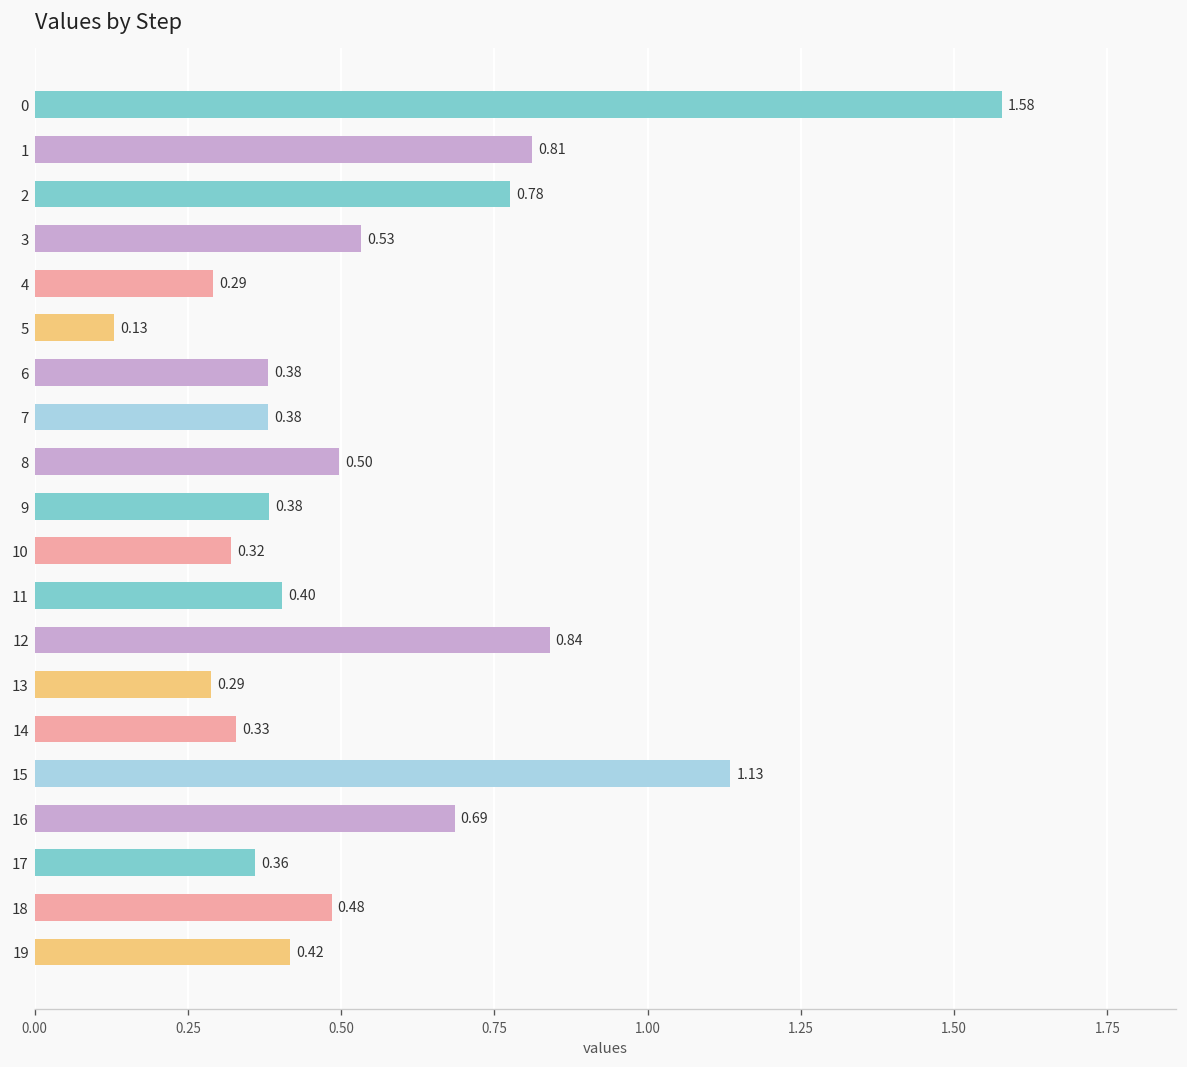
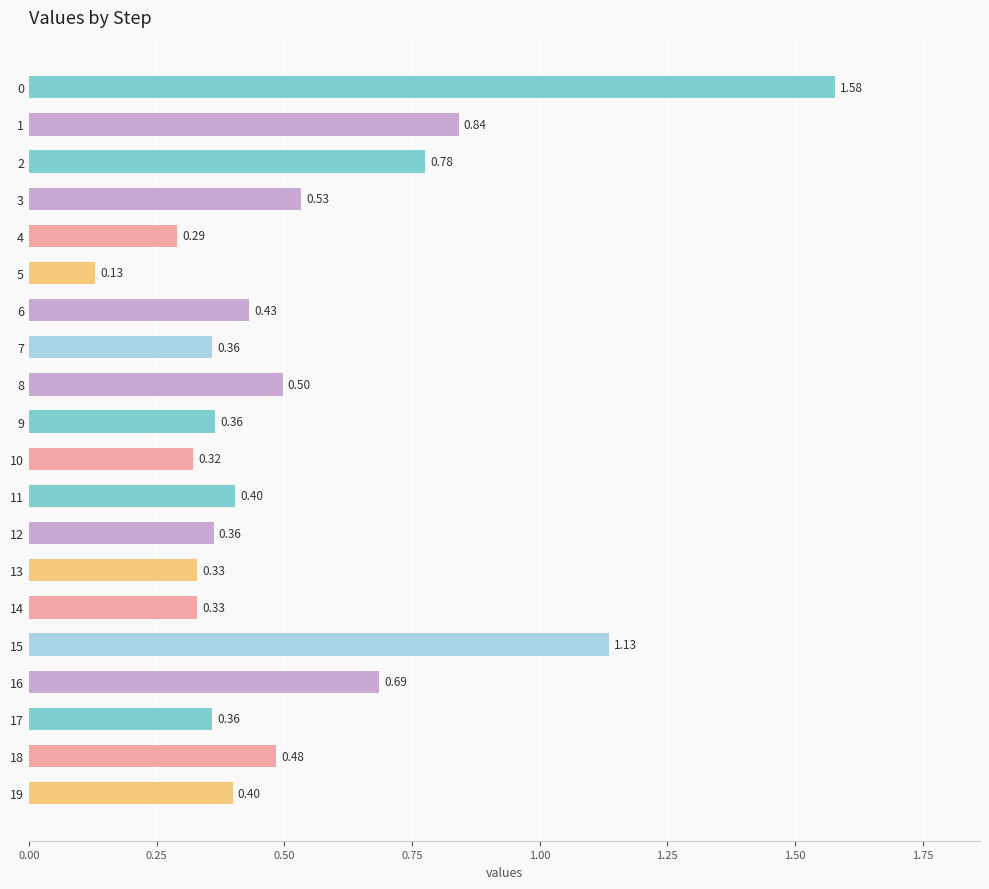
1: 0.81 -> 0.84
6: 0.38 -> 0.43
7: 0.38 -> 0.36
9: 0.38 -> 0.36
12: 0.84 -> 0.36
13: 0.29 -> 0.33
19: 0.42 -> 0.40
